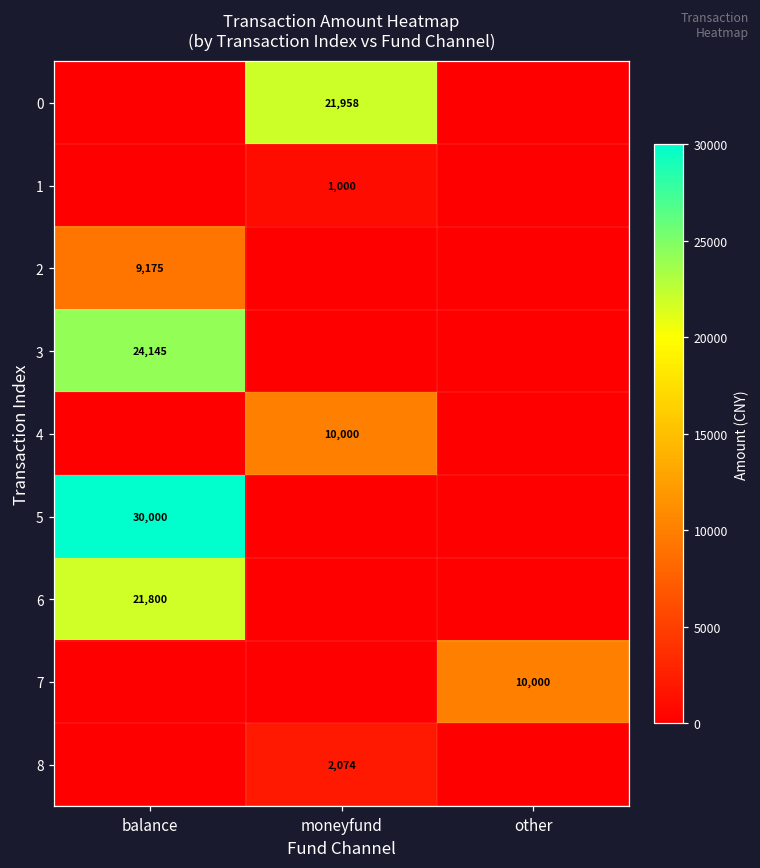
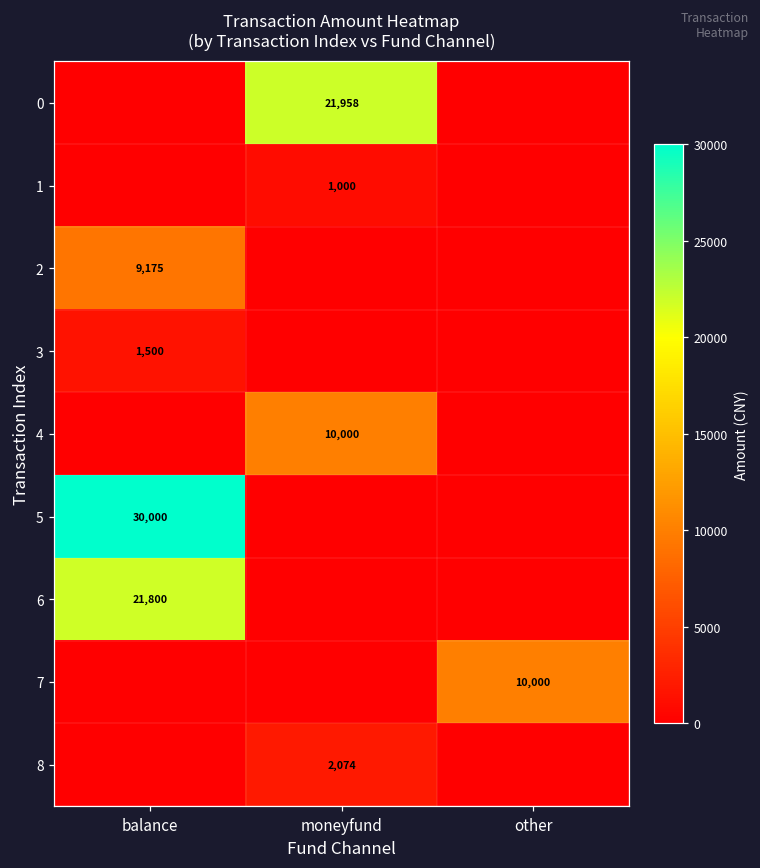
3, balance: 24,145 -> 1,500
